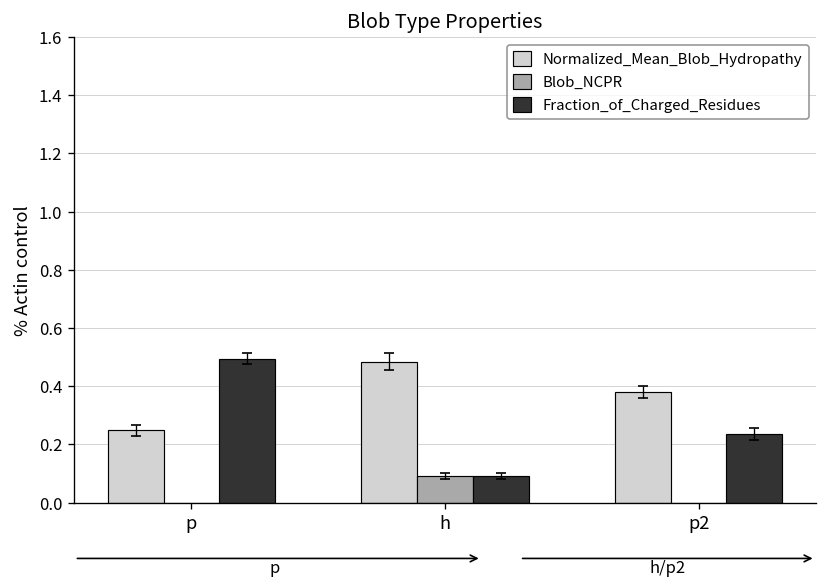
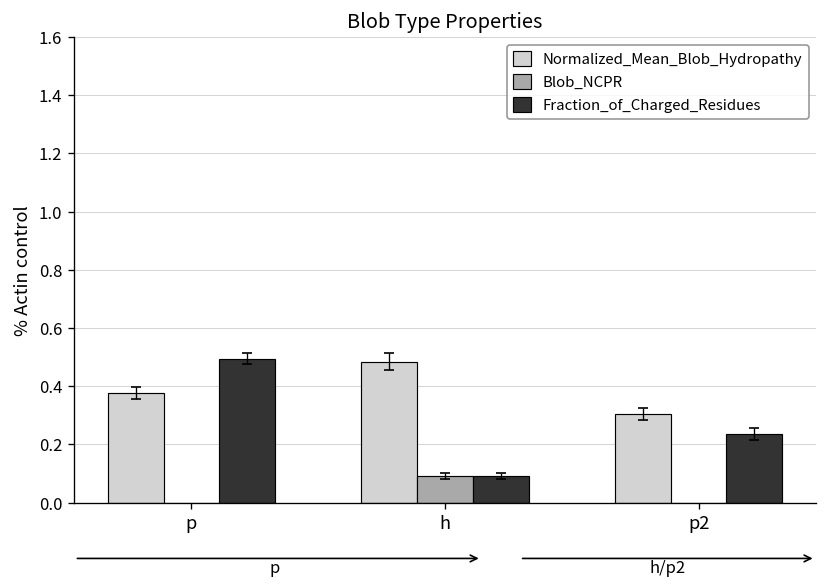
Normalized_Mean_Blob_Hydropathy, p: 0.25 -> 0.38
Normalized_Mean_Blob_Hydropathy, p2: 0.38 -> 0.31
